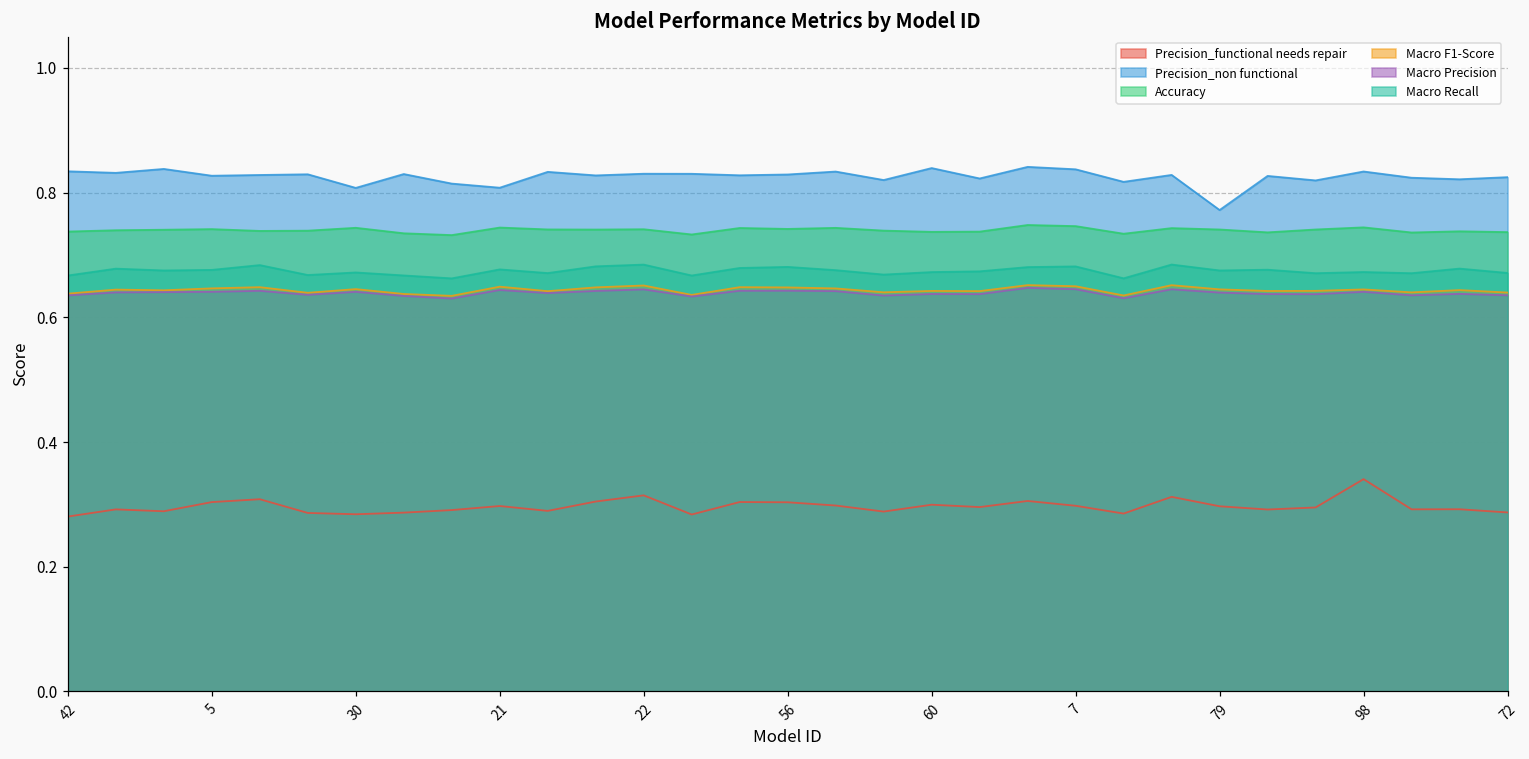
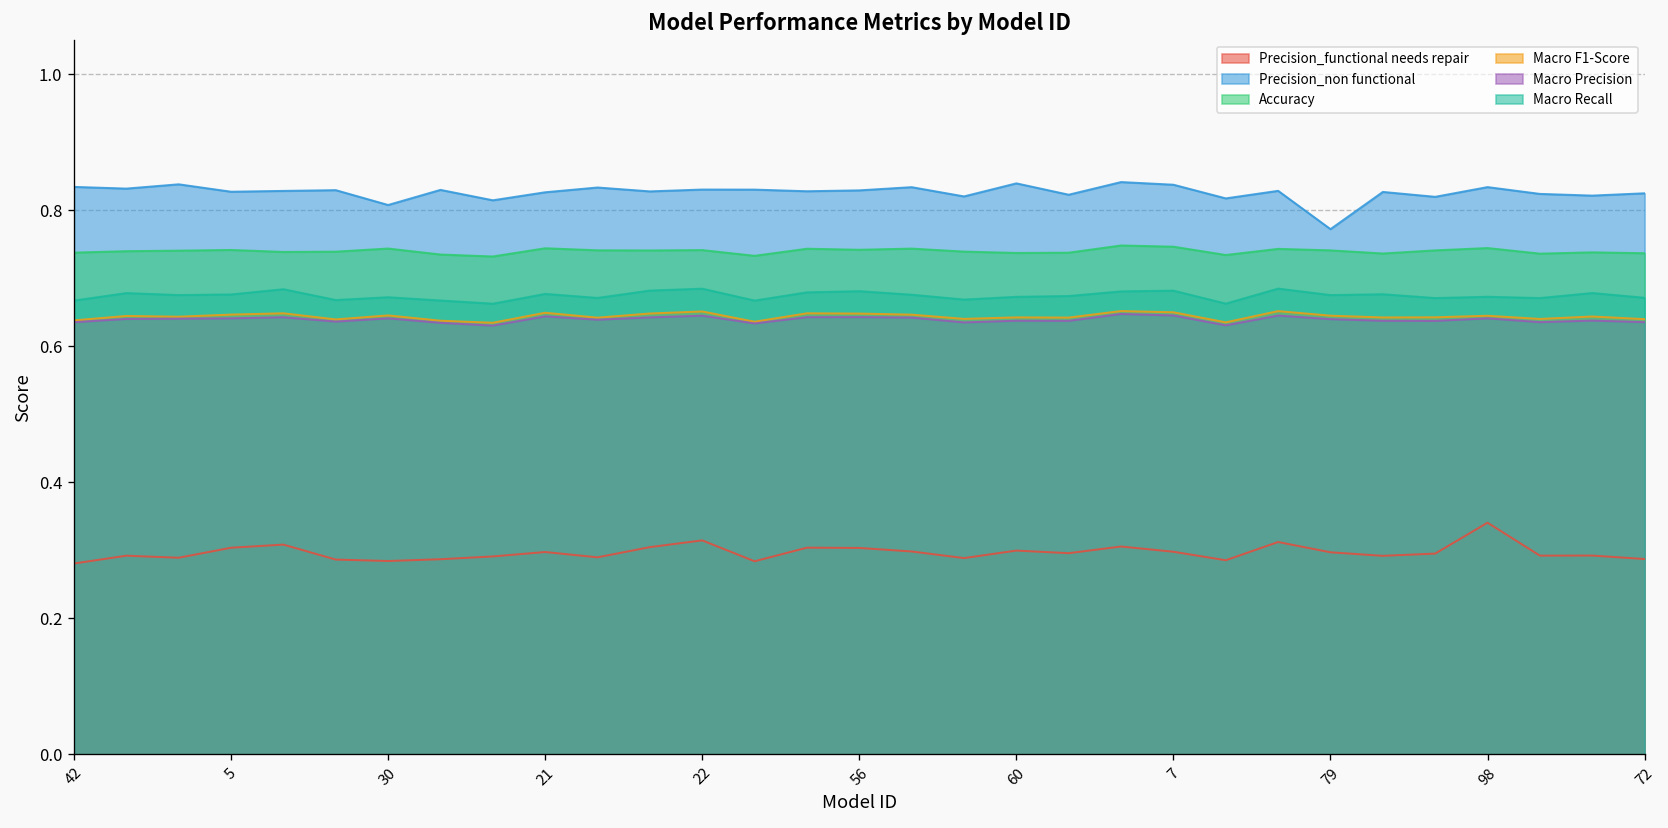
Precision_non functional, 21: 0.81 -> 0.83
